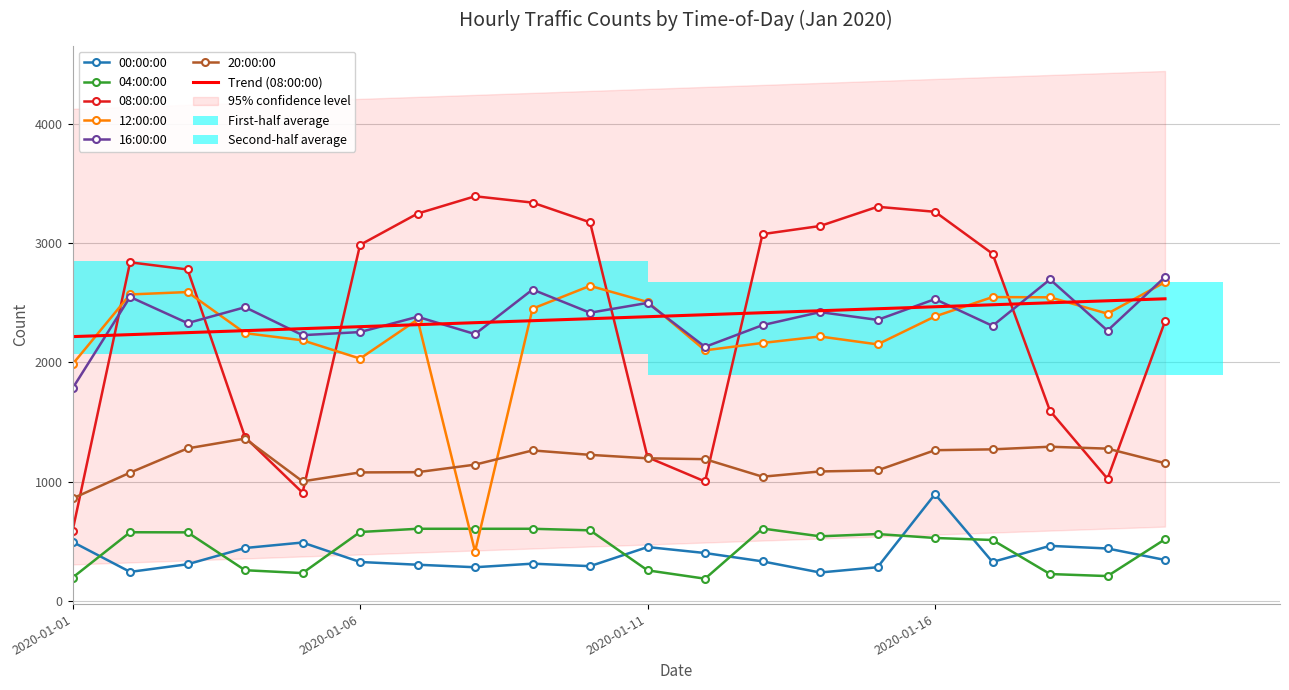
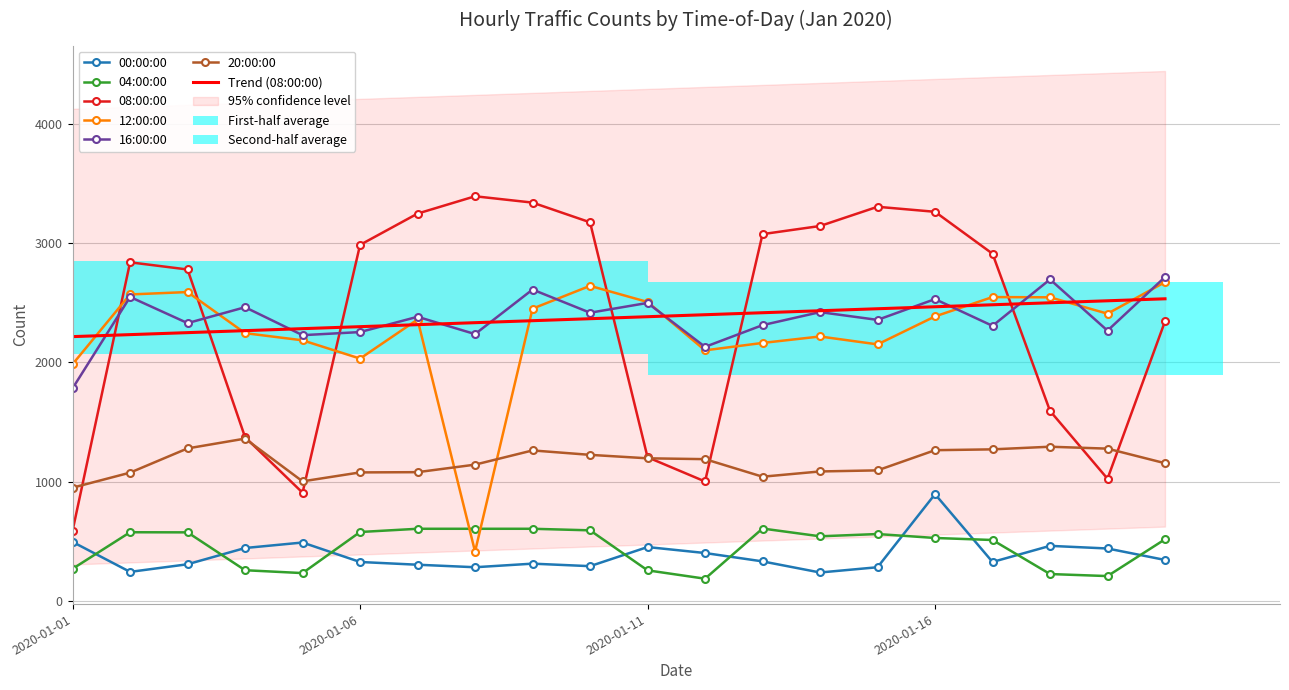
04:00:00, 2020-01-01: 200 -> 270
20:00:00, 2020-01-01: 860 -> 950
